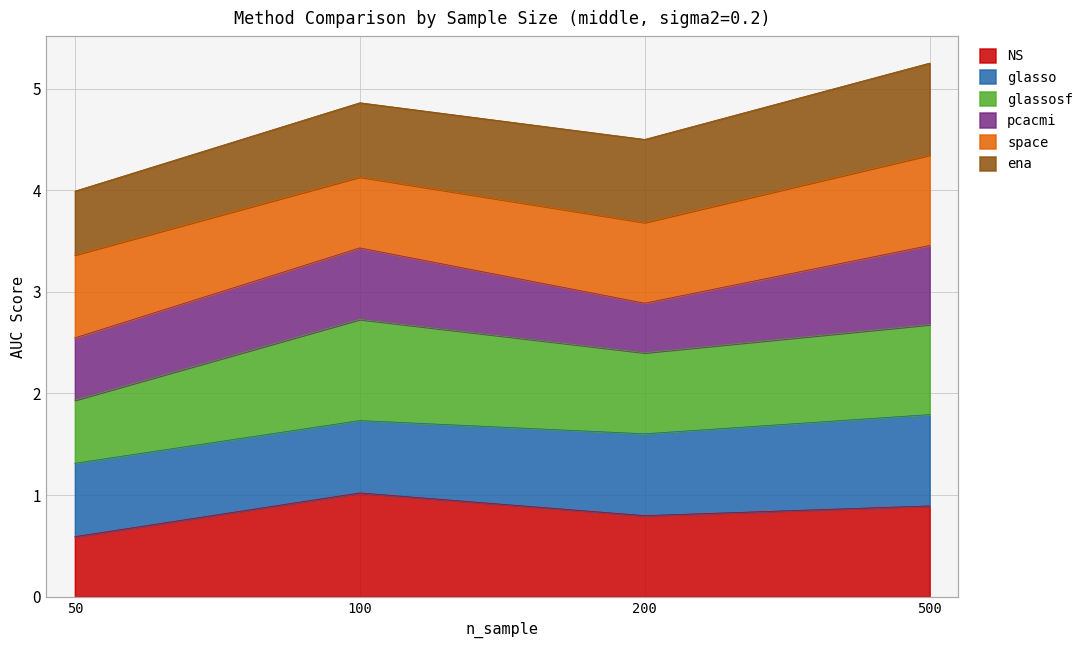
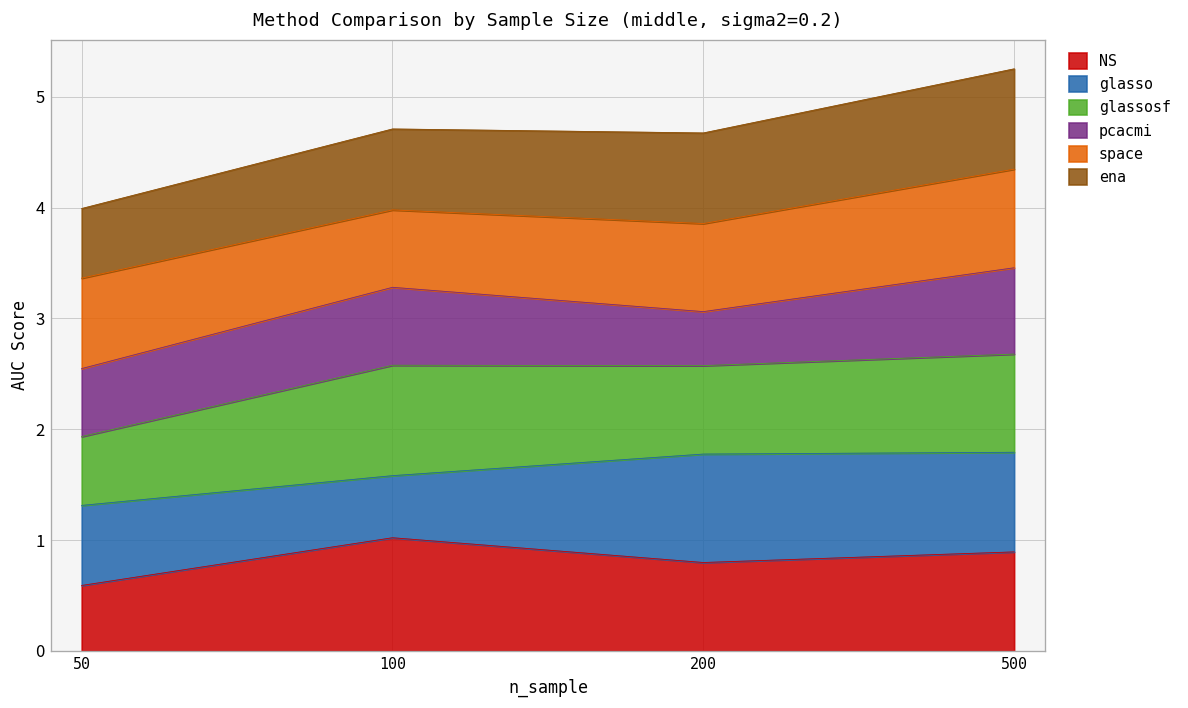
glasso, 100: 0.7 -> 0.6
glasso, 200: 0.8 -> 1.0
